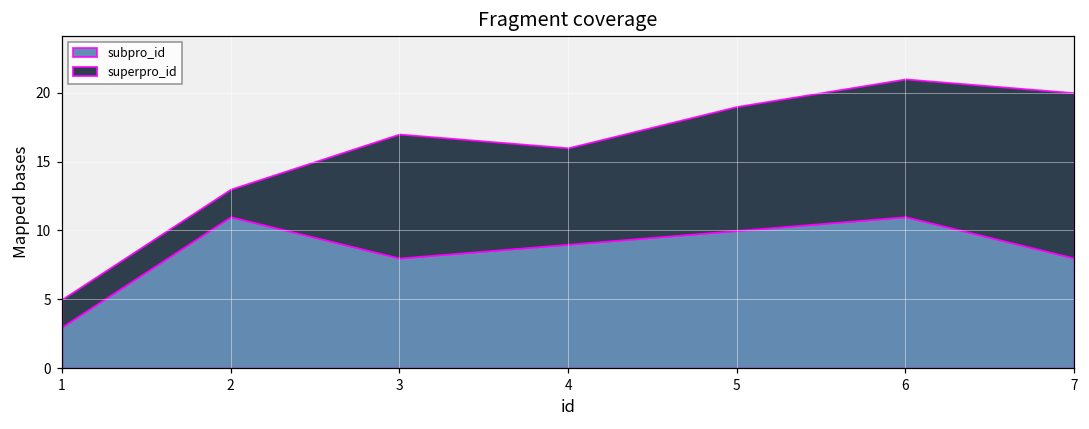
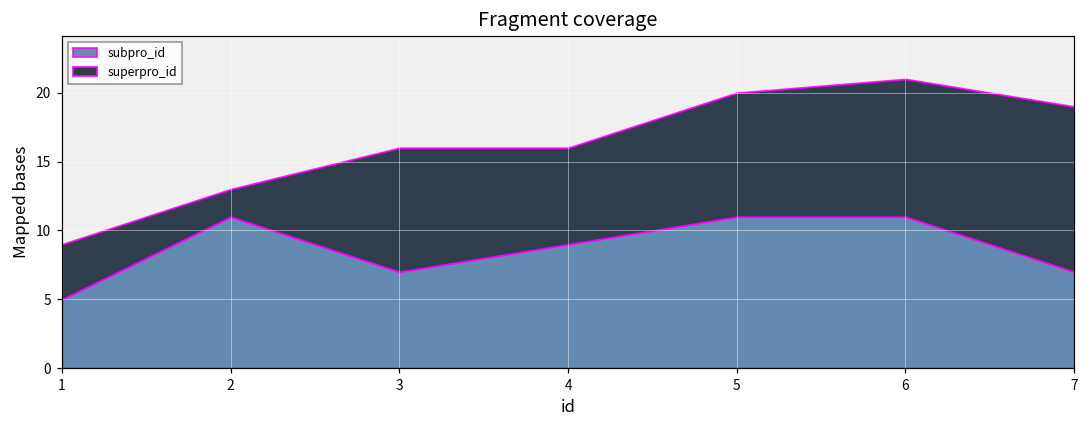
subpro_id, 1: 3 -> 5
superpro_id, 1: 2 -> 4
subpro_id, 3: 8 -> 7
subpro_id, 5: 10 -> 11
subpro_id, 7: 8 -> 7
